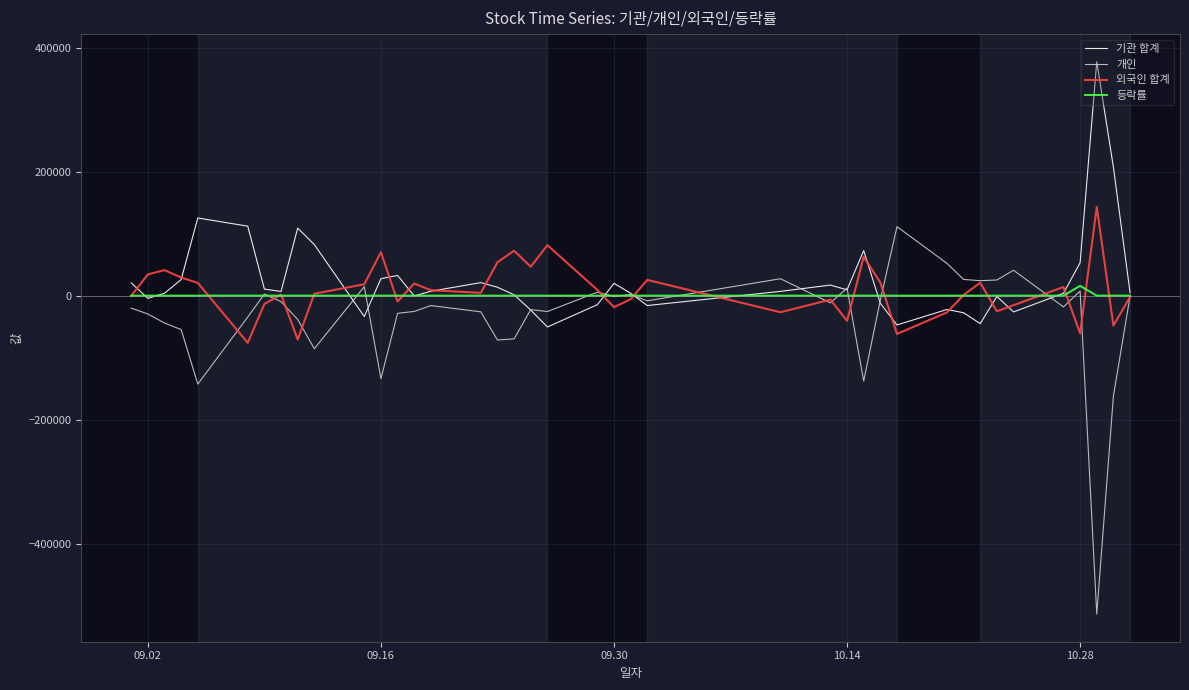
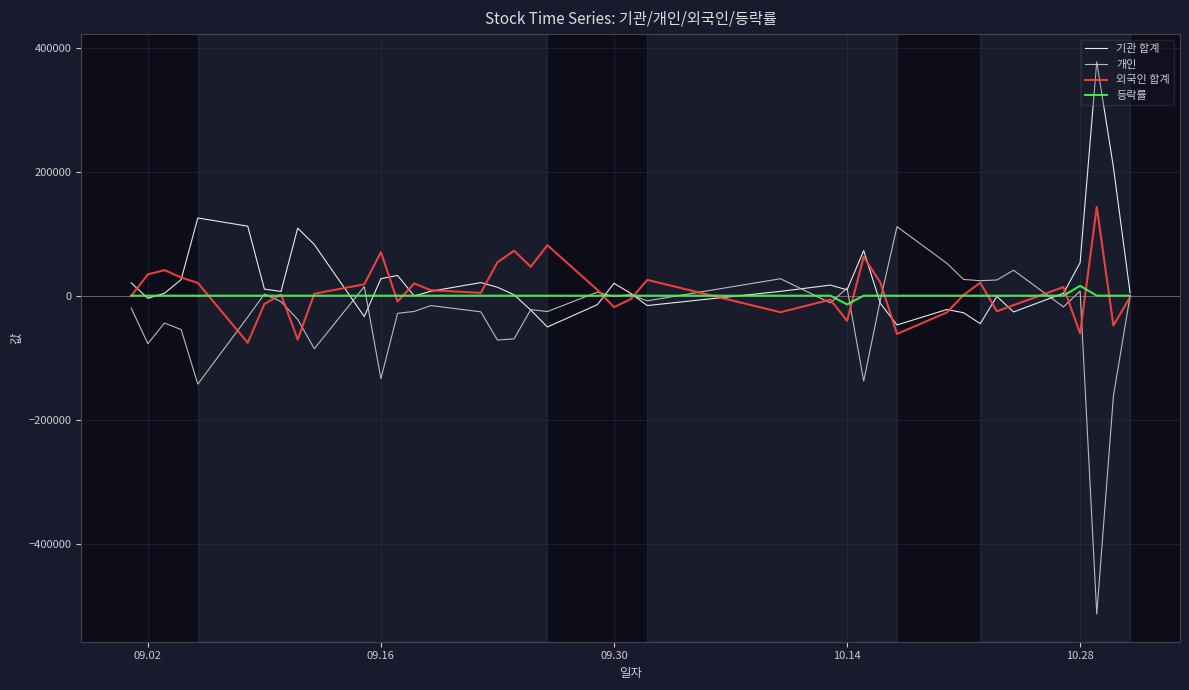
개인, 09.02: -30000 -> -80000
등락률, 10.14: 0 -> -10000
